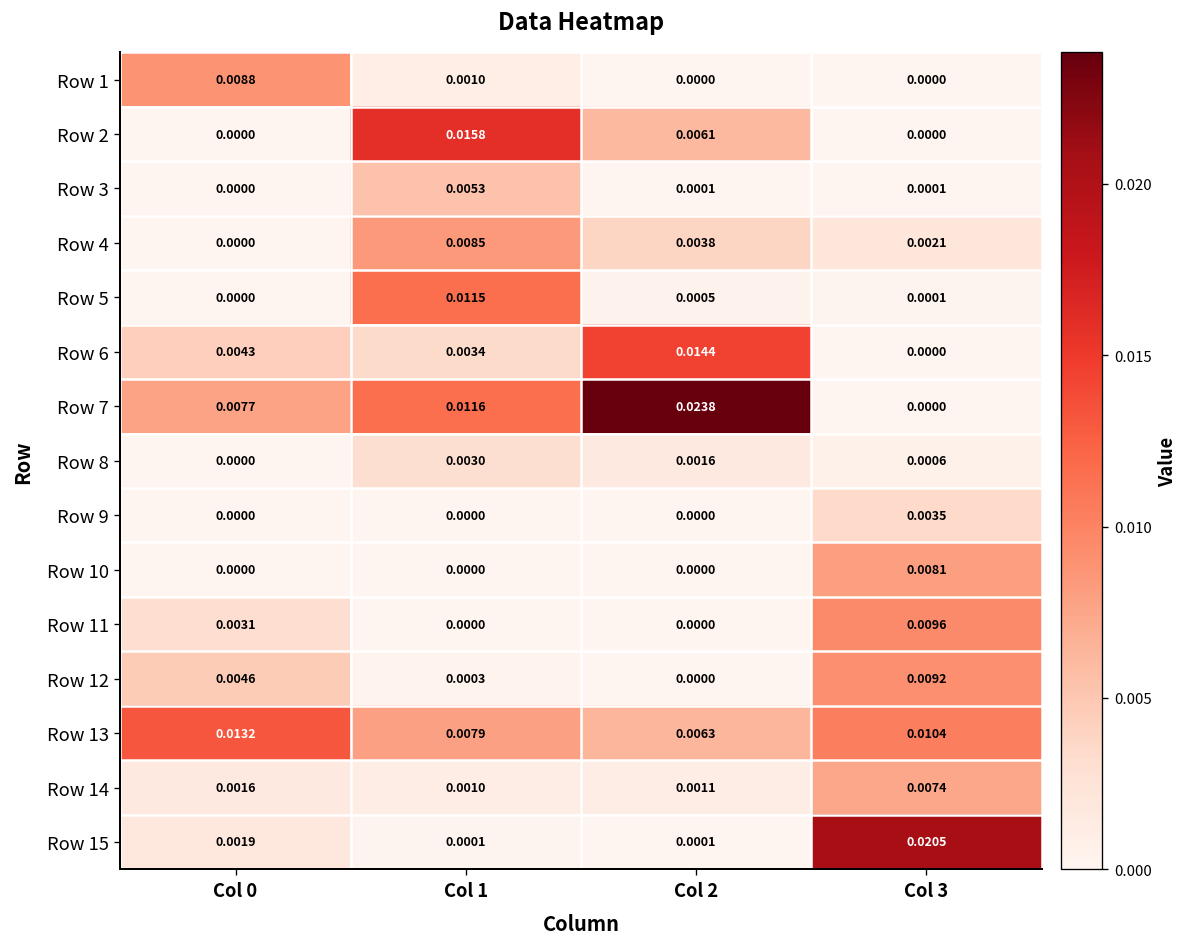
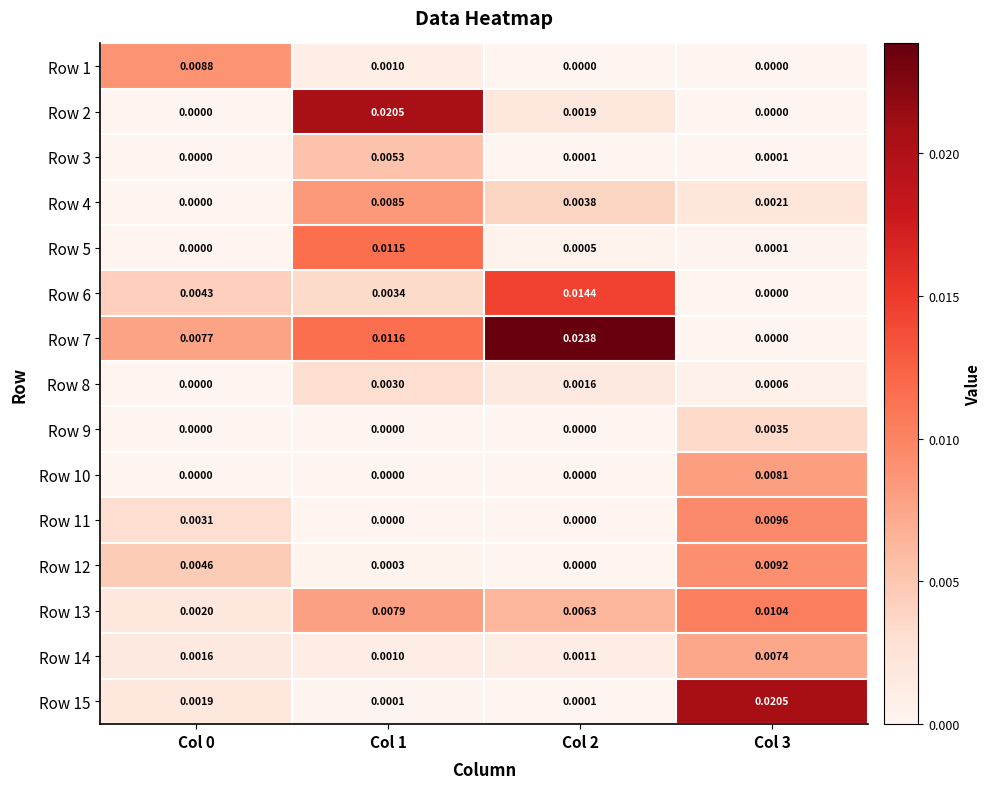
Row 2, Col 1: 0.0158 -> 0.0205
Row 2, Col 2: 0.0061 -> 0.0019
Row 13, Col 0: 0.0132 -> 0.0020
